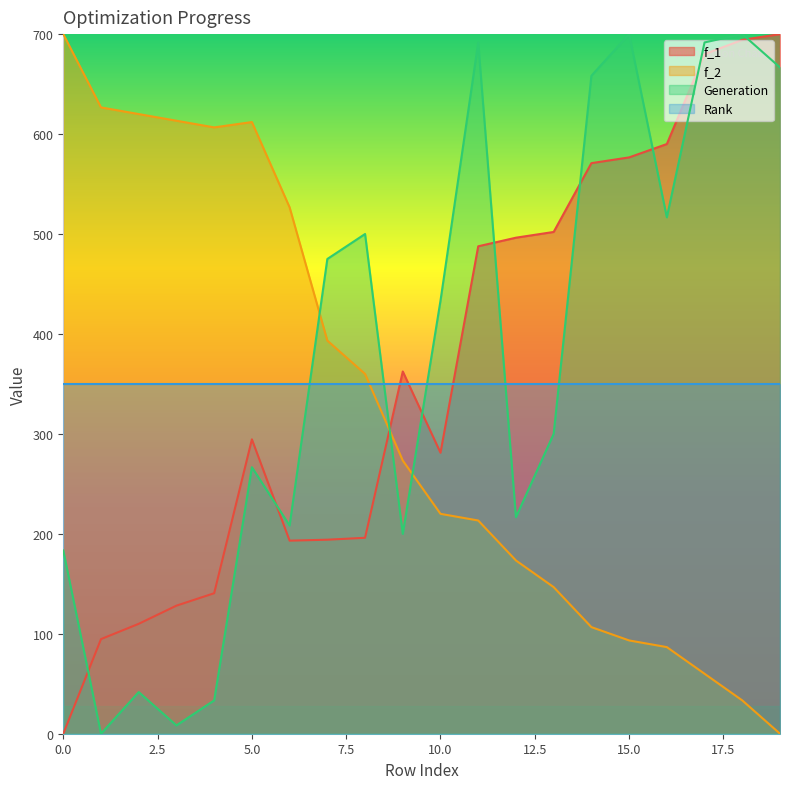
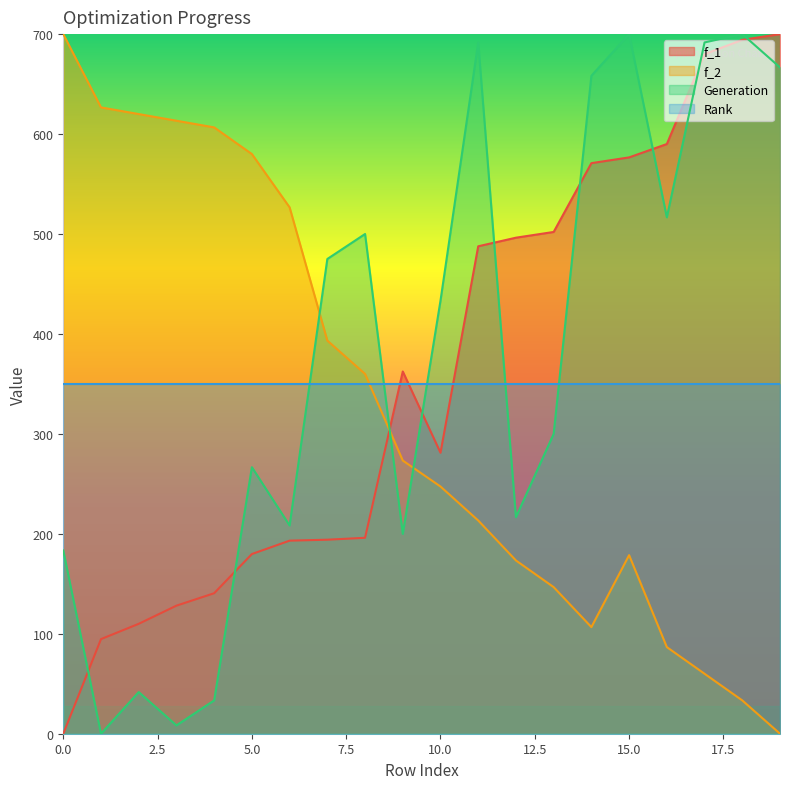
f_1, 5.0: 290 -> 180
f_2, 5.0: 610 -> 580
f_2, 10.0: 220 -> 250
f_2, 15.0: 90 -> 180
